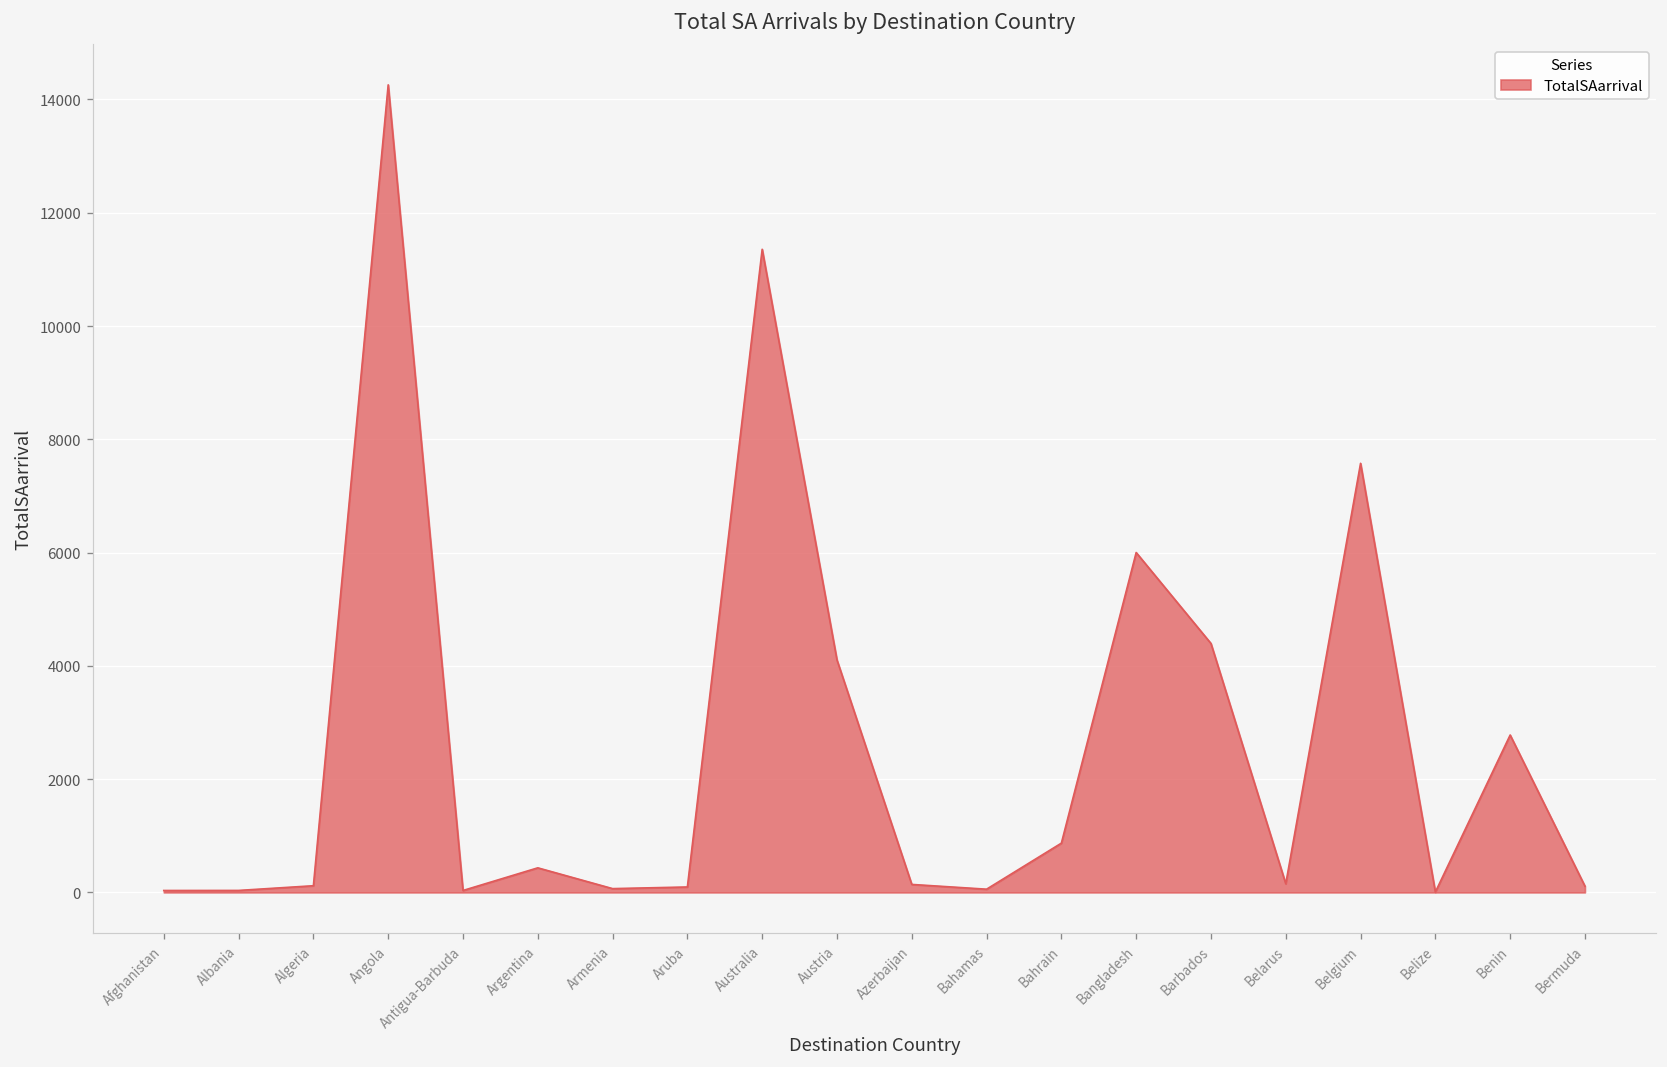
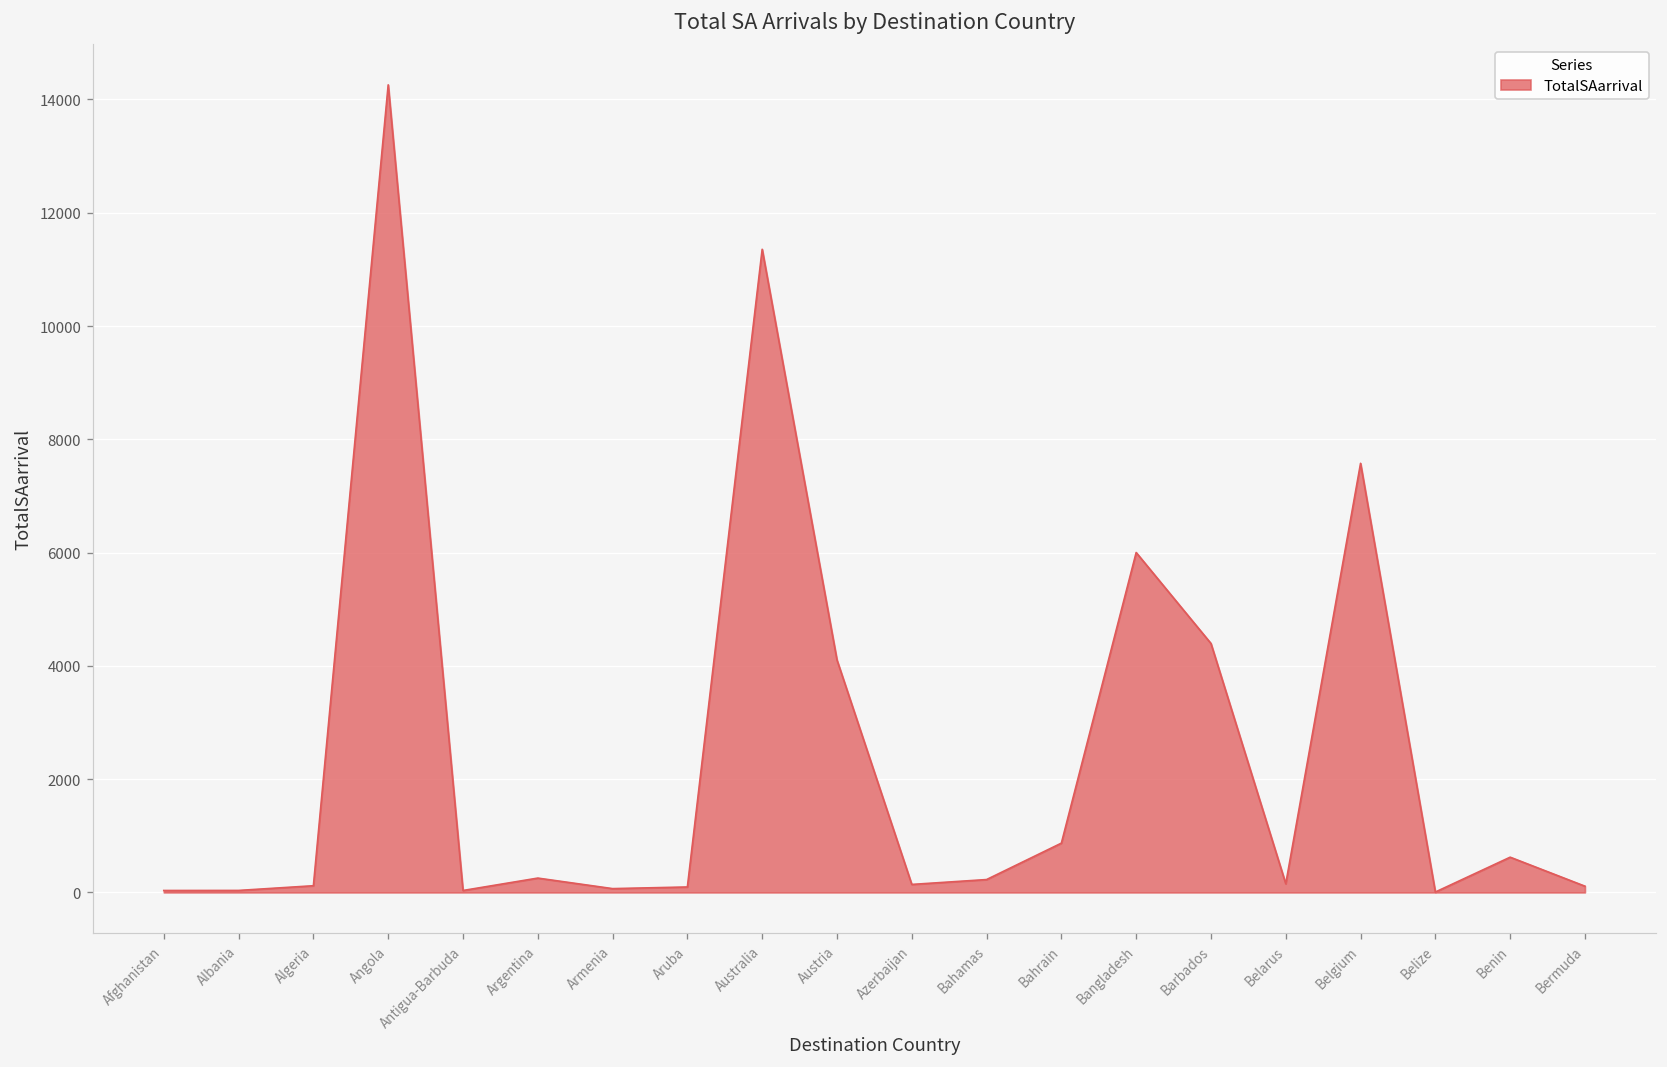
Argentina: 400 -> 300
Bahamas: 100 -> 200
Benin: 2800 -> 600
